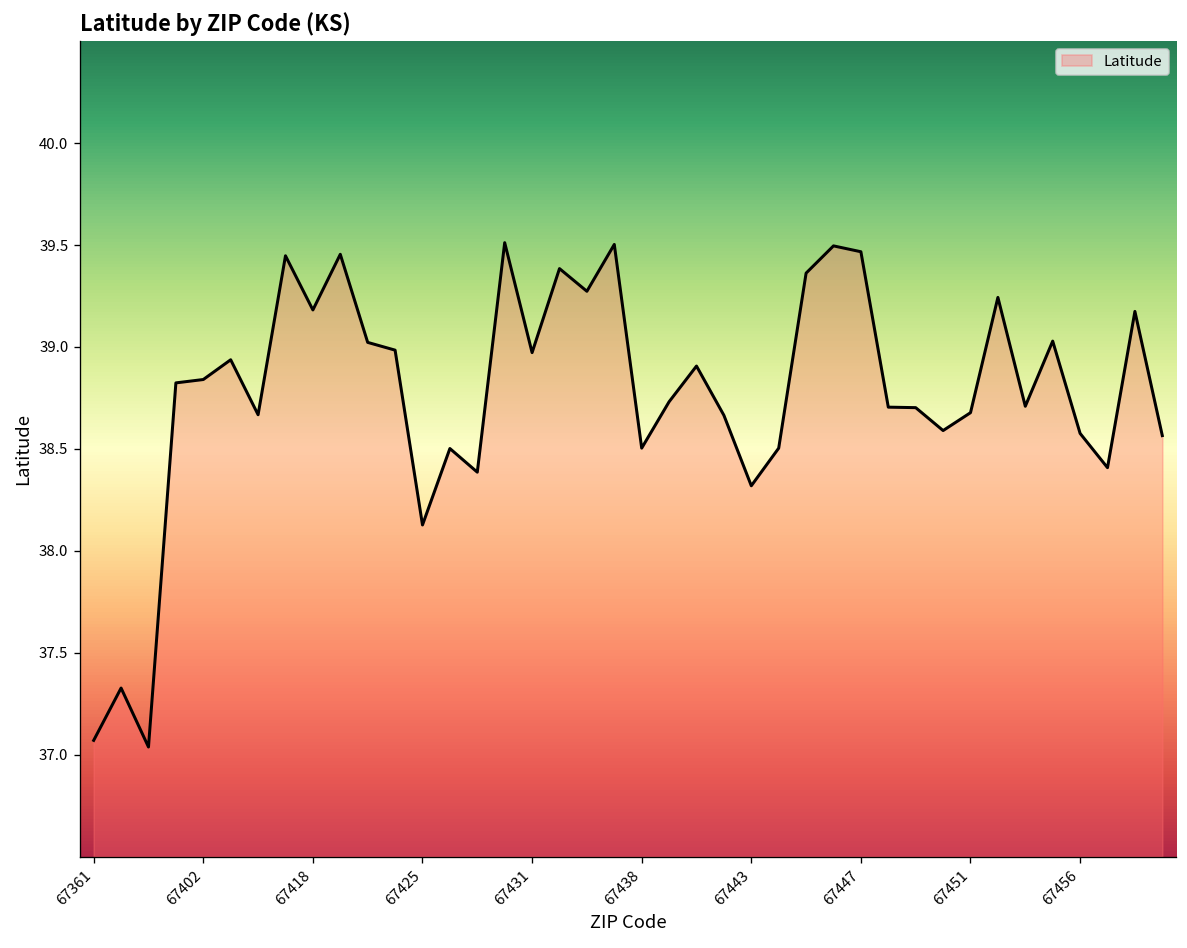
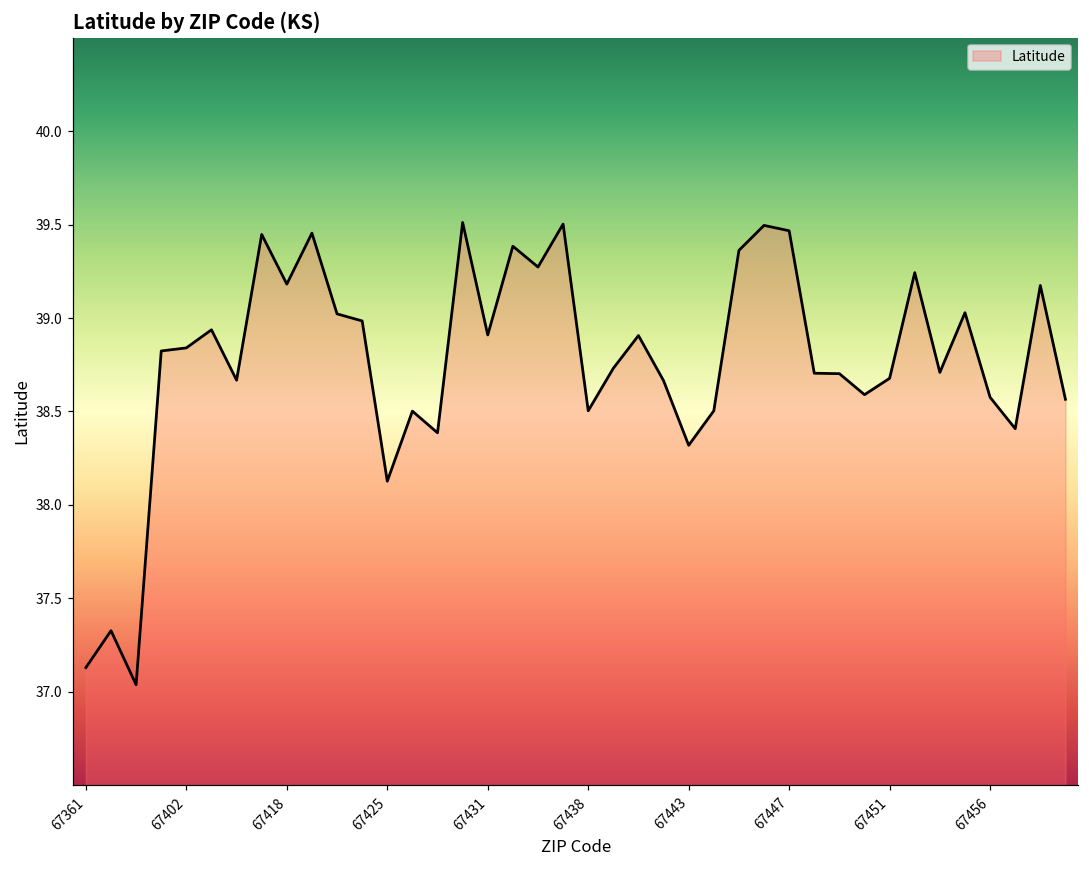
67361: 37.07 -> 37.13
67431: 38.97 -> 38.91
